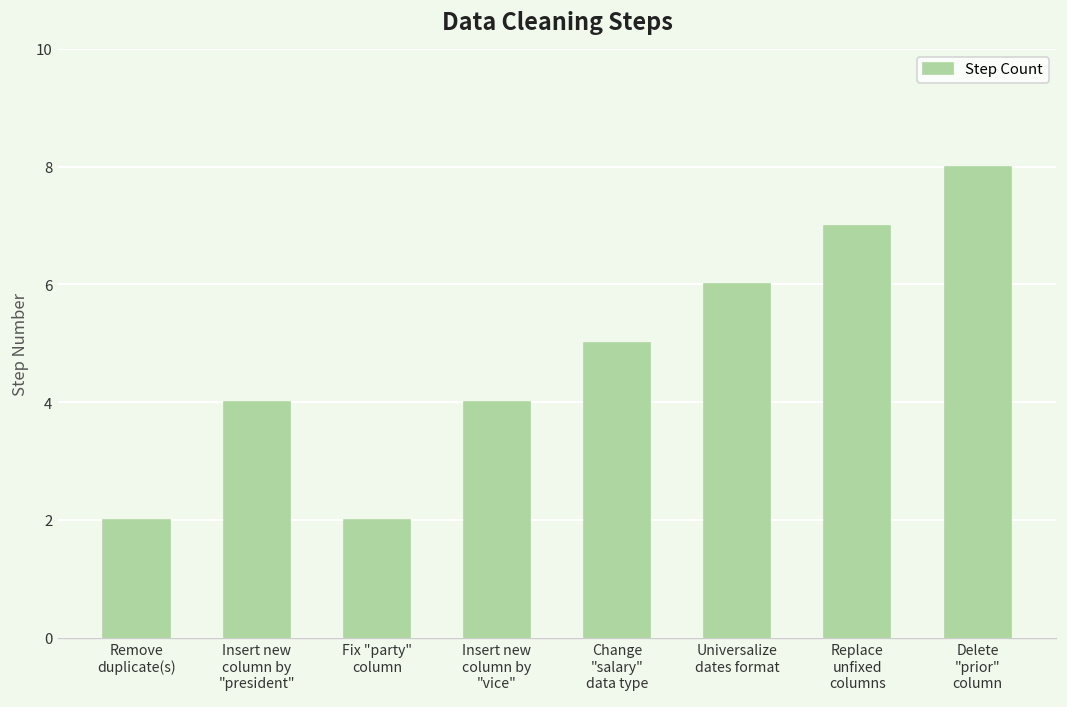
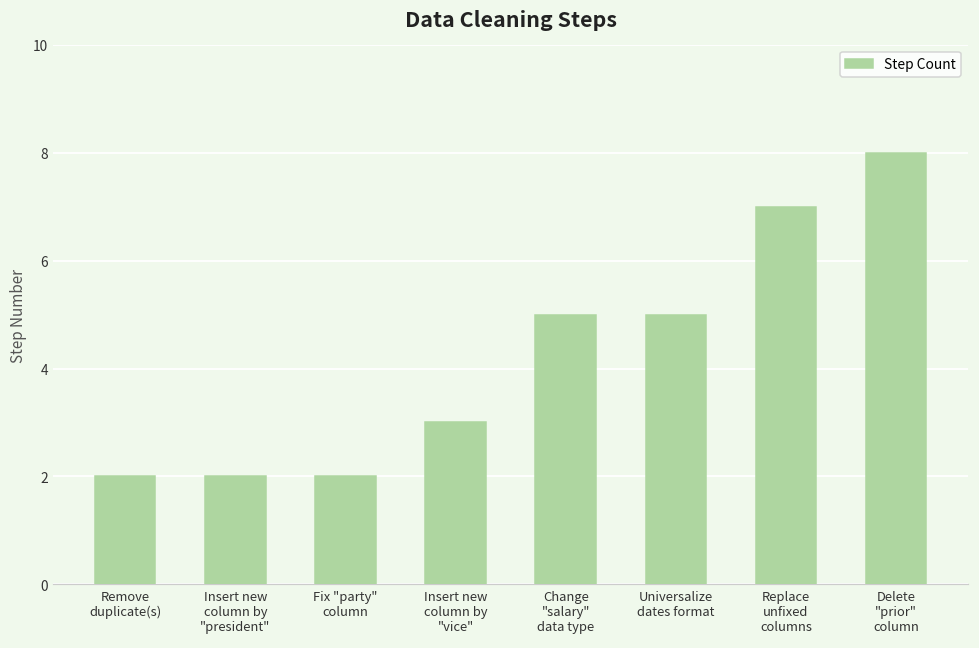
Insert new column by "president": 4 -> 2
Insert new column by "vice": 4 -> 3
Universalize dates format: 6 -> 5
